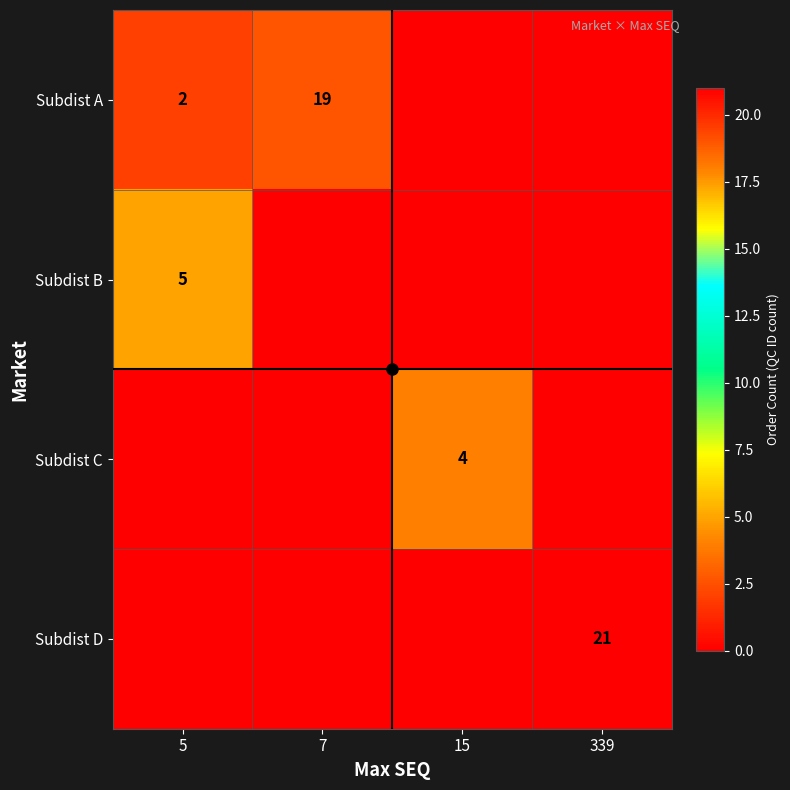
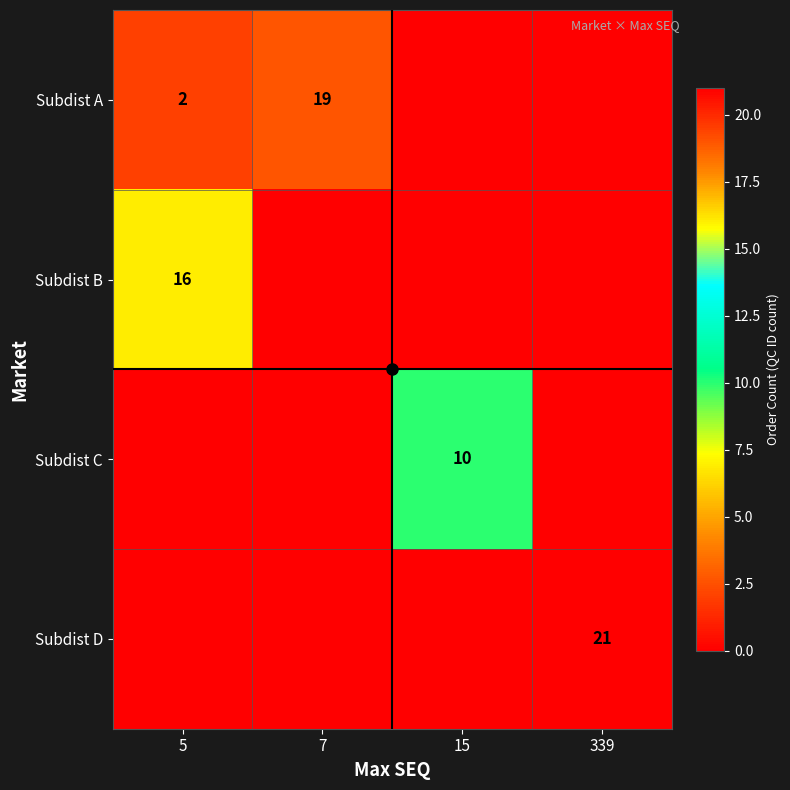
Subdist B, 5: 5 -> 16
Subdist C, 15: 4 -> 10
